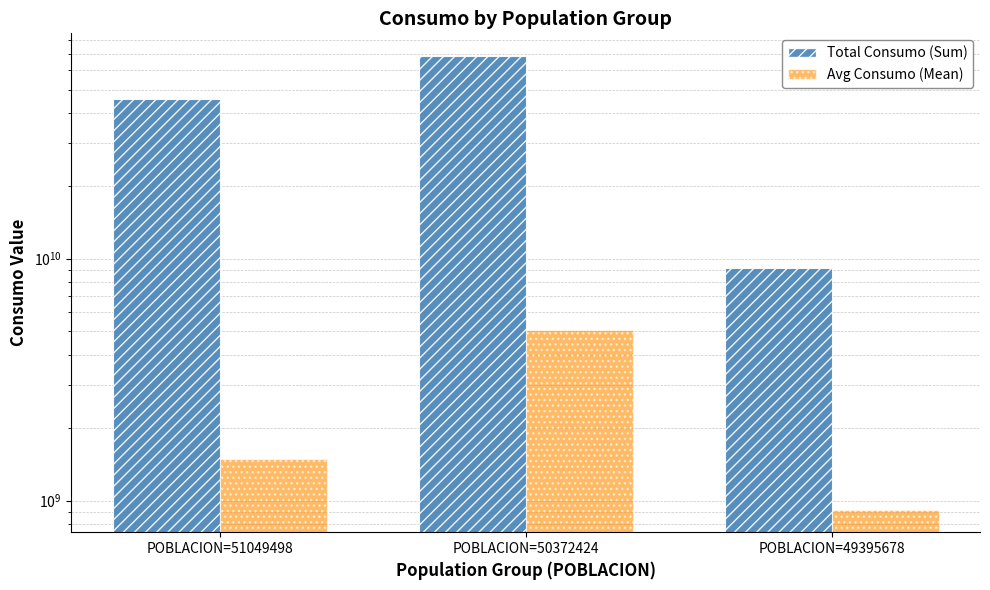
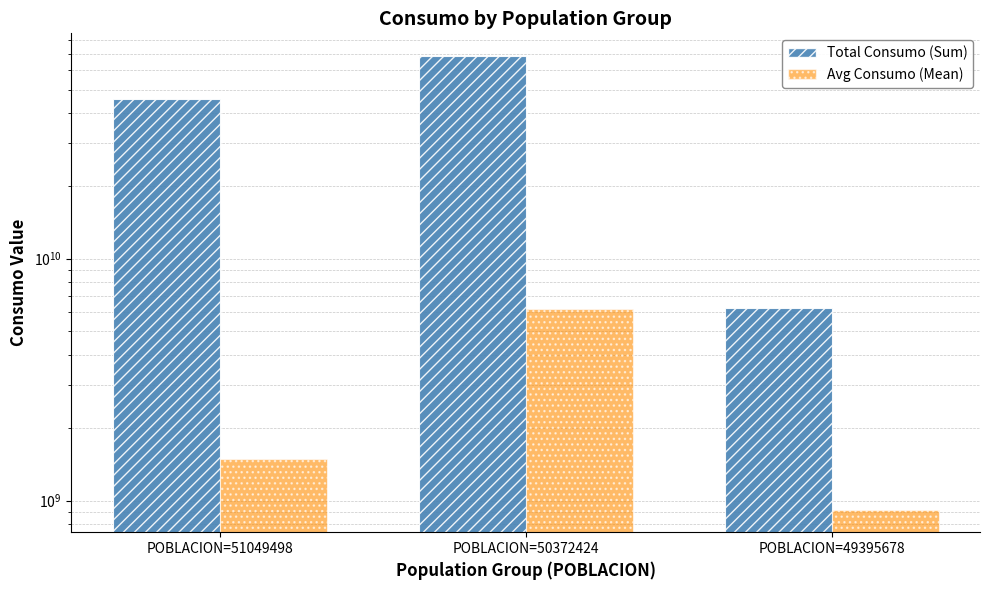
Avg Consumo (Mean), POBLACION=50372424: 5100000000 -> 6200000000
Total Consumo (Sum), POBLACION=49395678: 9200000000 -> 6200000000
